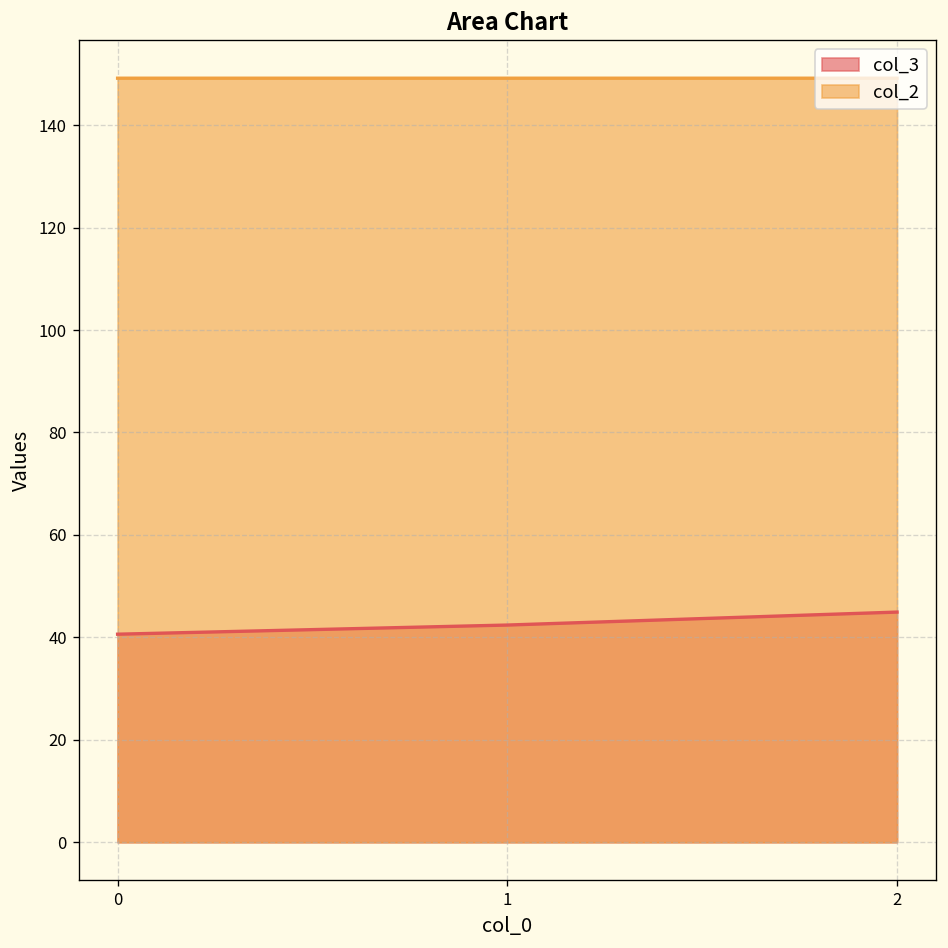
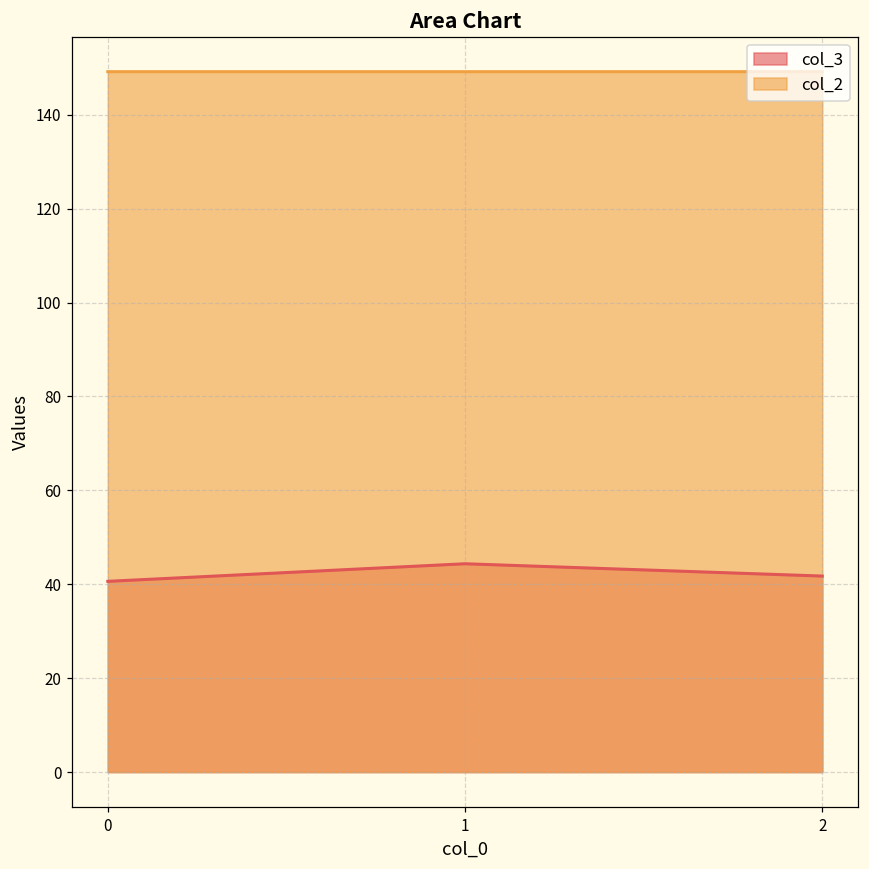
col_3, 1: 42 -> 44
col_3, 2: 45 -> 42
